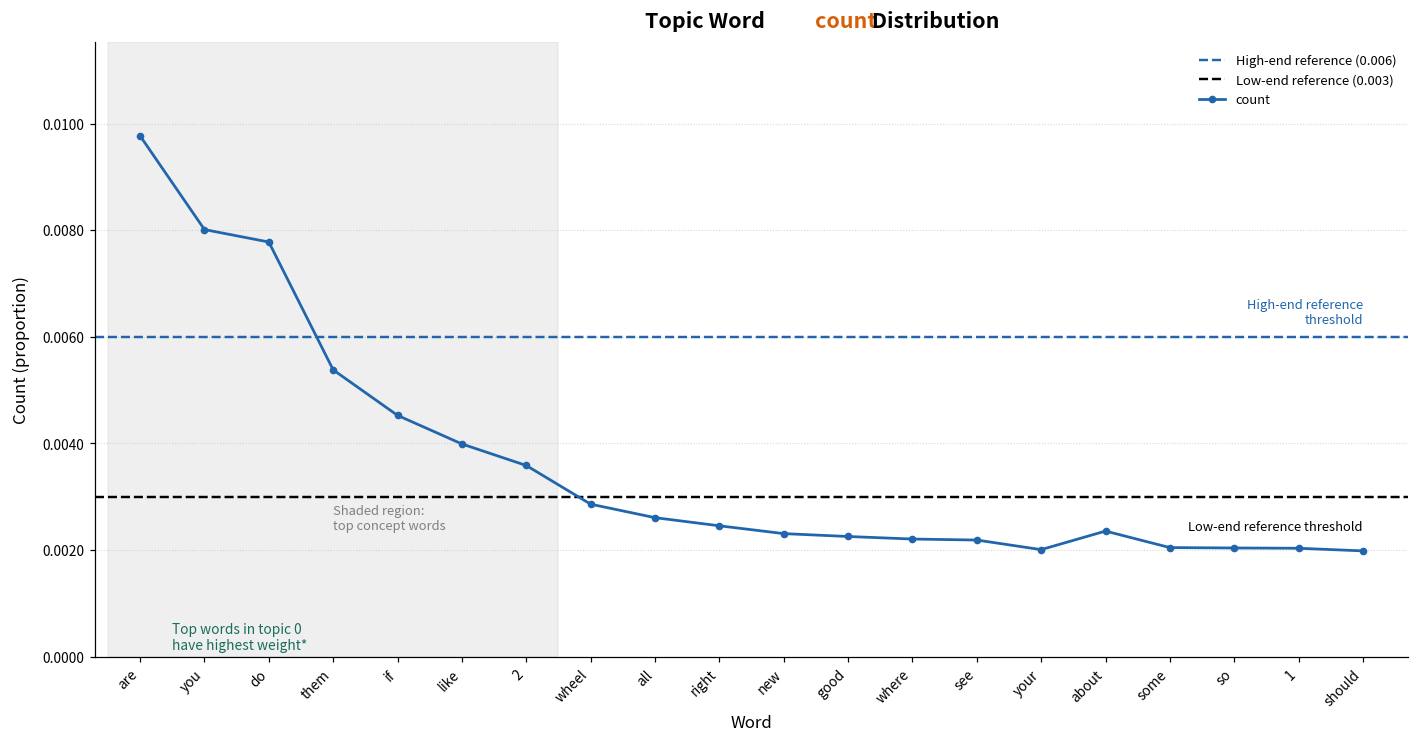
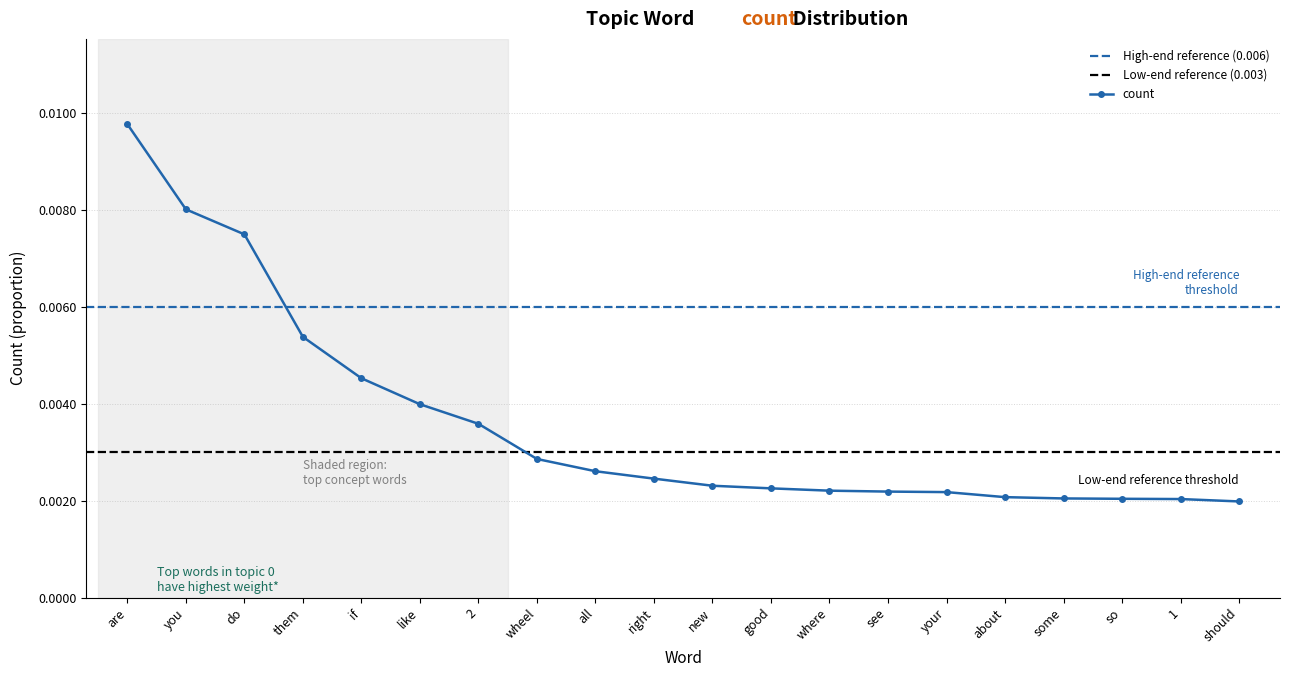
do: 0.0078 -> 0.0075
your: 0.0020 -> 0.0022
about: 0.0024 -> 0.0021
